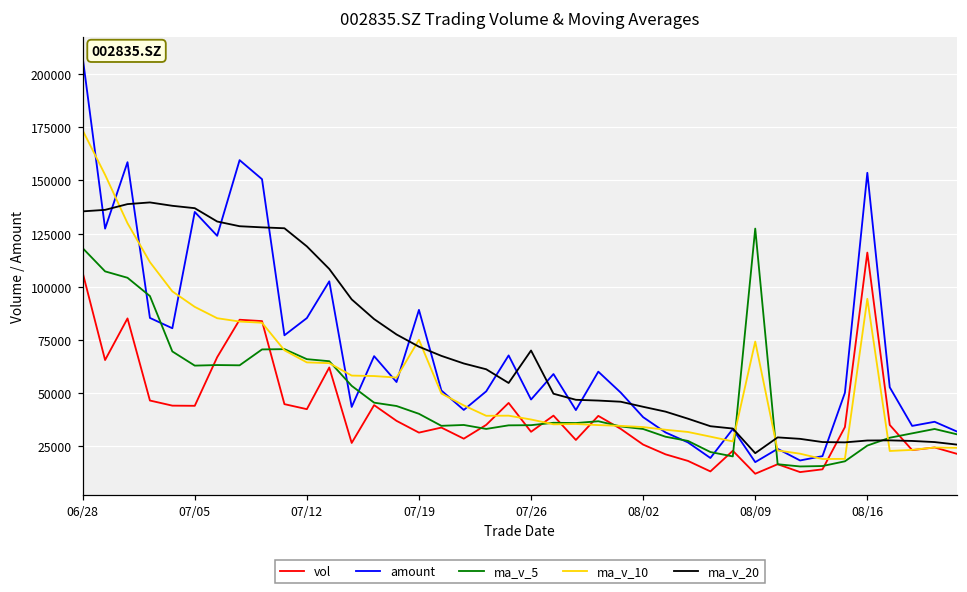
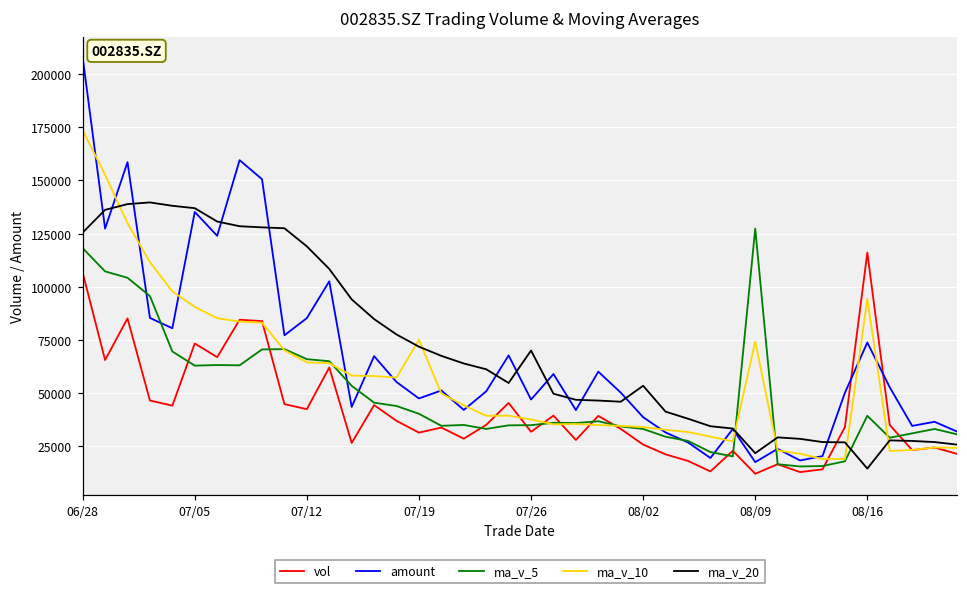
ma_v_20, 06/28: 135000 -> 126000
vol, 07/05: 44000 -> 73000
amount, 07/19: 89000 -> 48000
ma_v_20, 08/02: 44000 -> 54000
amount, 08/16: 154000 -> 74000
ma_v_5, 08/16: 25000 -> 39000
ma_v_20, 08/16: 28000 -> 15000
